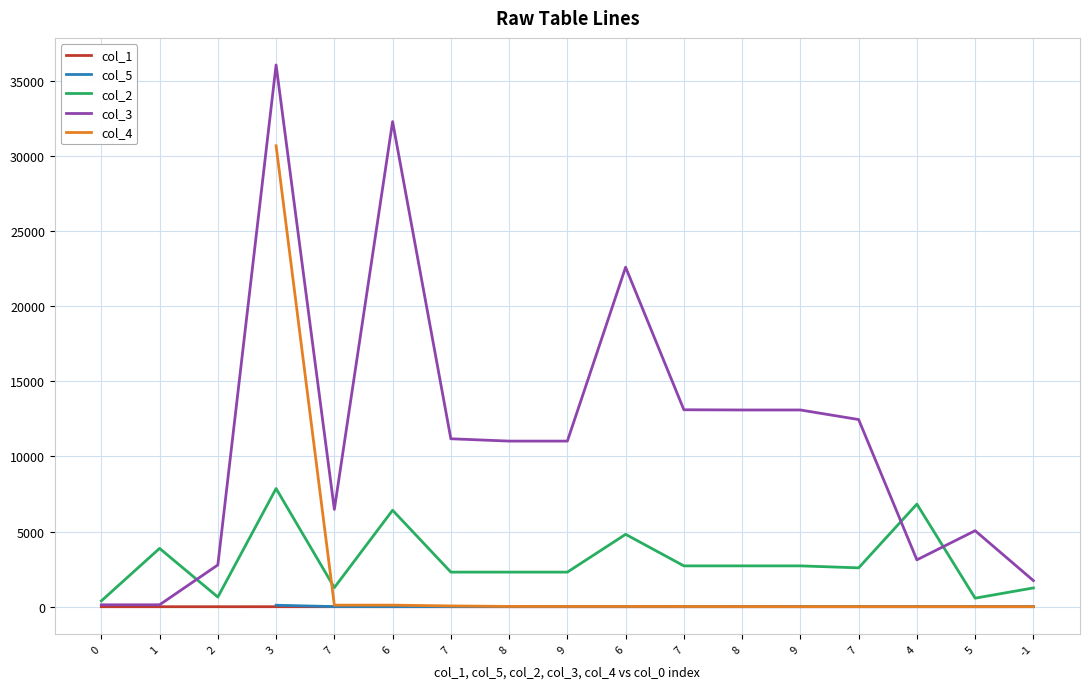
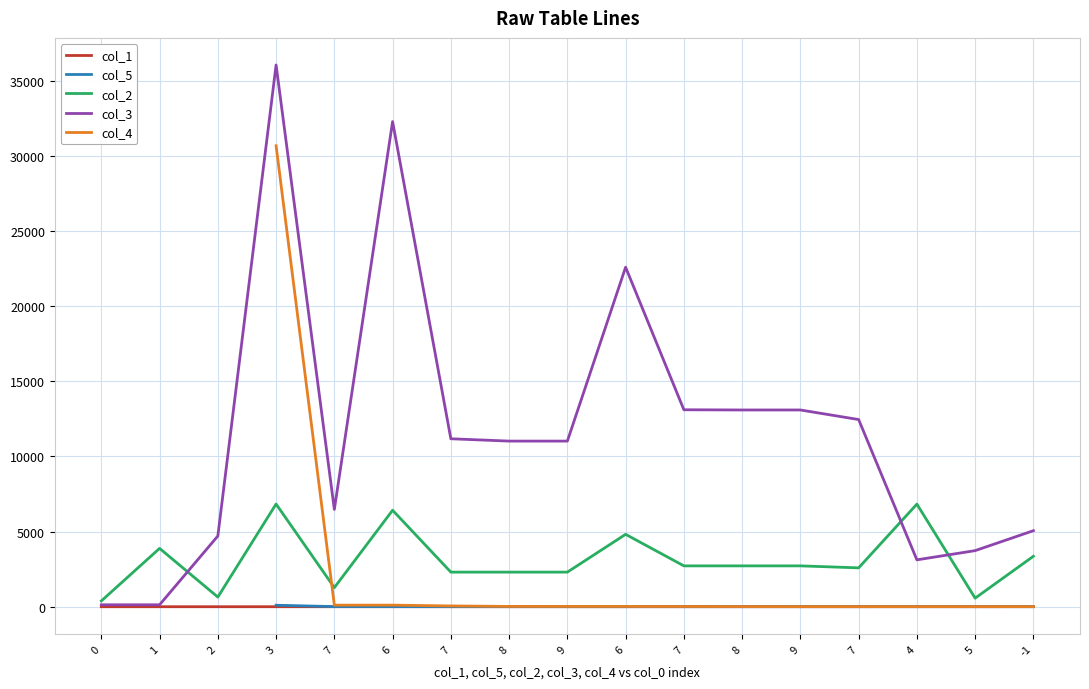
col_3, 2: 2800 -> 4700
col_2, 3: 7900 -> 6800
col_3, 5: 5100 -> 3700
col_2, -1: 1300 -> 3400
col_3, -1: 1700 -> 5100
